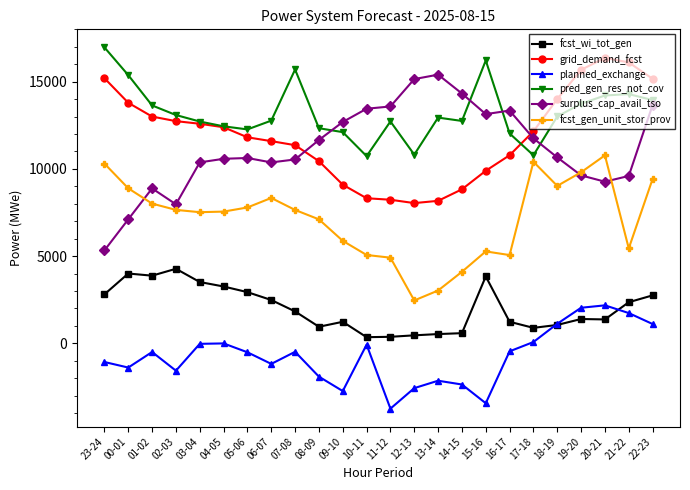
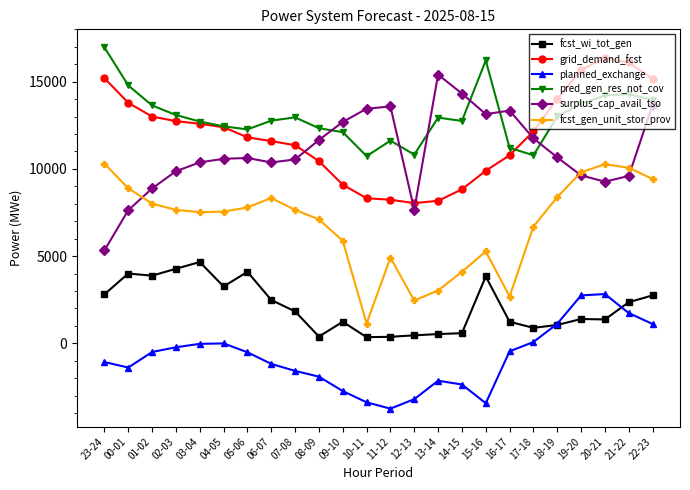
pred_gen_res_not_cov, 00-01: 15400 -> 14800
surplus_cap_avail_tso, 00-01: 7100 -> 7600
planned_exchange, 02-03: -1600 -> -200
surplus_cap_avail_tso, 02-03: 8000 -> 9900
fcst_wi_tot_gen, 03-04: 3500 -> 4700
fcst_wi_tot_gen, 05-06: 2900 -> 4100
planned_exchange, 07-08: -500 -> -1600
pred_gen_res_not_cov, 07-08: 15700 -> 13000
fcst_wi_tot_gen, 08-09: 1000 -> 400
planned_exchange, 10-11: -100 -> -3400
fcst_gen_unit_stor_prov, 10-11: 5100 -> 1100
pred_gen_res_not_cov, 11-12: 12700 -> 11600
planned_exchange, 12-13: -2600 -> -3200
surplus_cap_avail_tso, 12-13: 15100 -> 7700
pred_gen_res_not_cov, 16-17: 12000 -> 11200
fcst_gen_unit_stor_prov, 16-17: 5100 -> 2700
fcst_gen_unit_stor_prov, 17-18: 10400 -> 6700
fcst_gen_unit_stor_prov, 18-19: 9000 -> 8400
planned_exchange, 19-20: 2000 -> 2700
planned_exchange, 20-21: 2200 -> 2800
fcst_gen_unit_stor_prov, 20-21: 10800 -> 10300
fcst_gen_unit_stor_prov, 21-22: 5400 -> 10100
